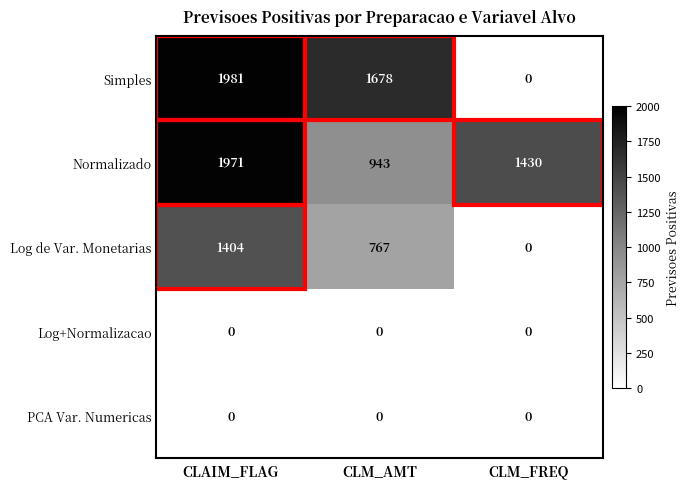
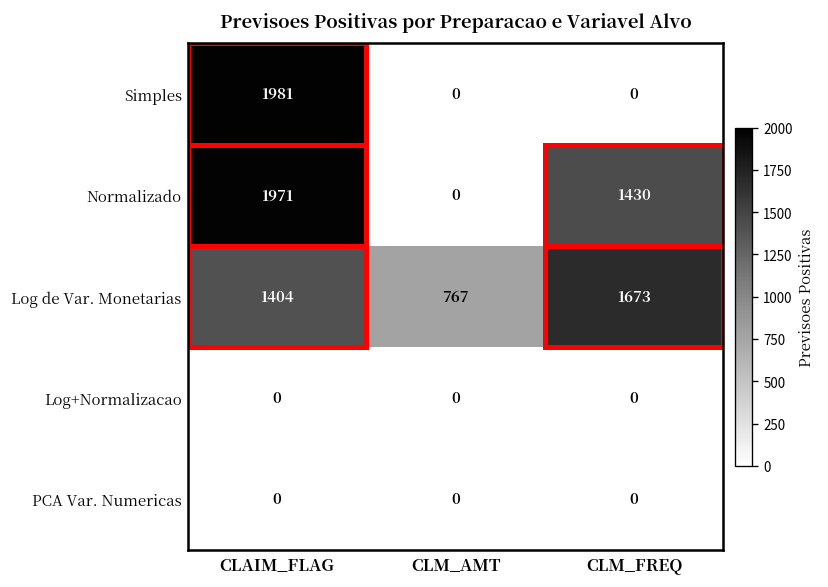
Simples, CLM_AMT: 1678 -> 0
Normalizado, CLM_AMT: 943 -> 0
Log de Var. Monetarias, CLM_FREQ: 0 -> 1673
